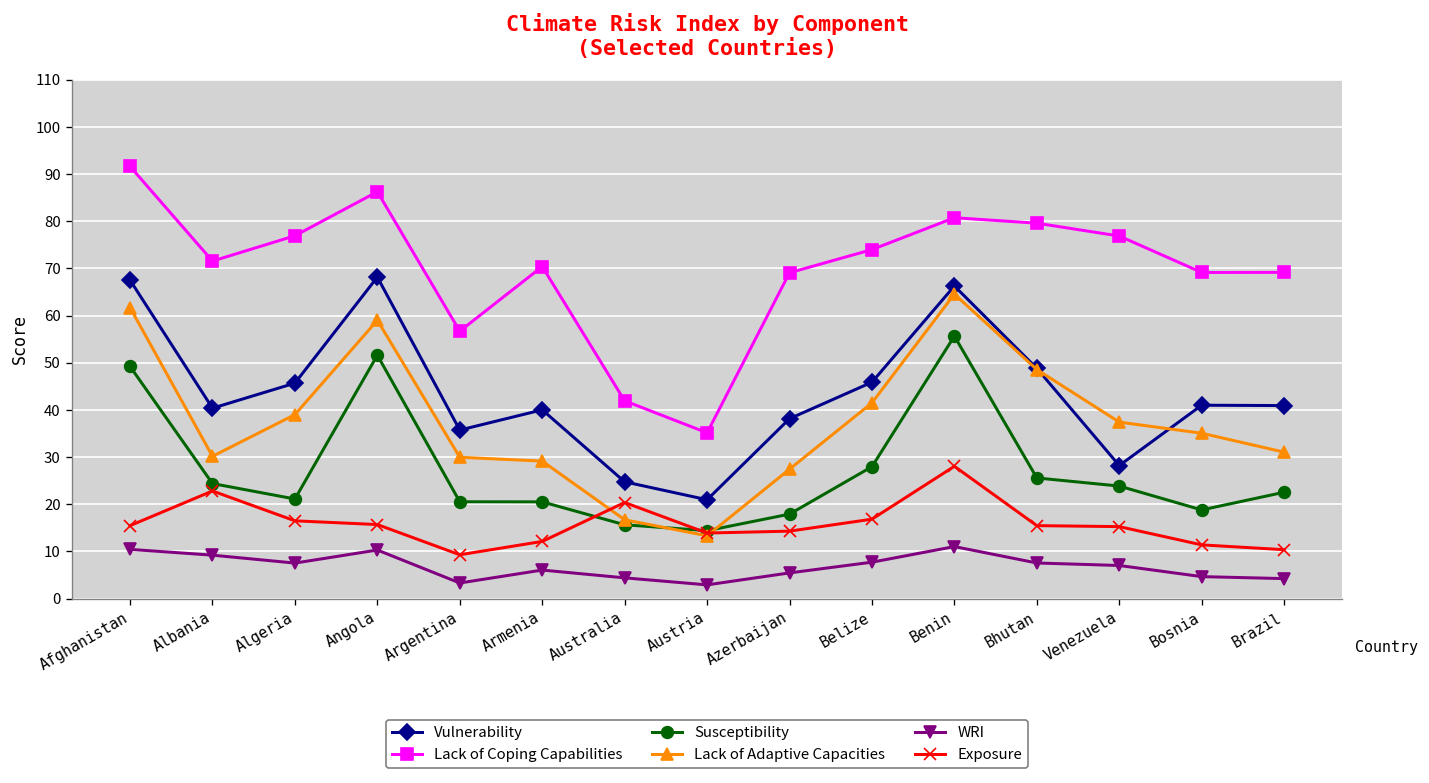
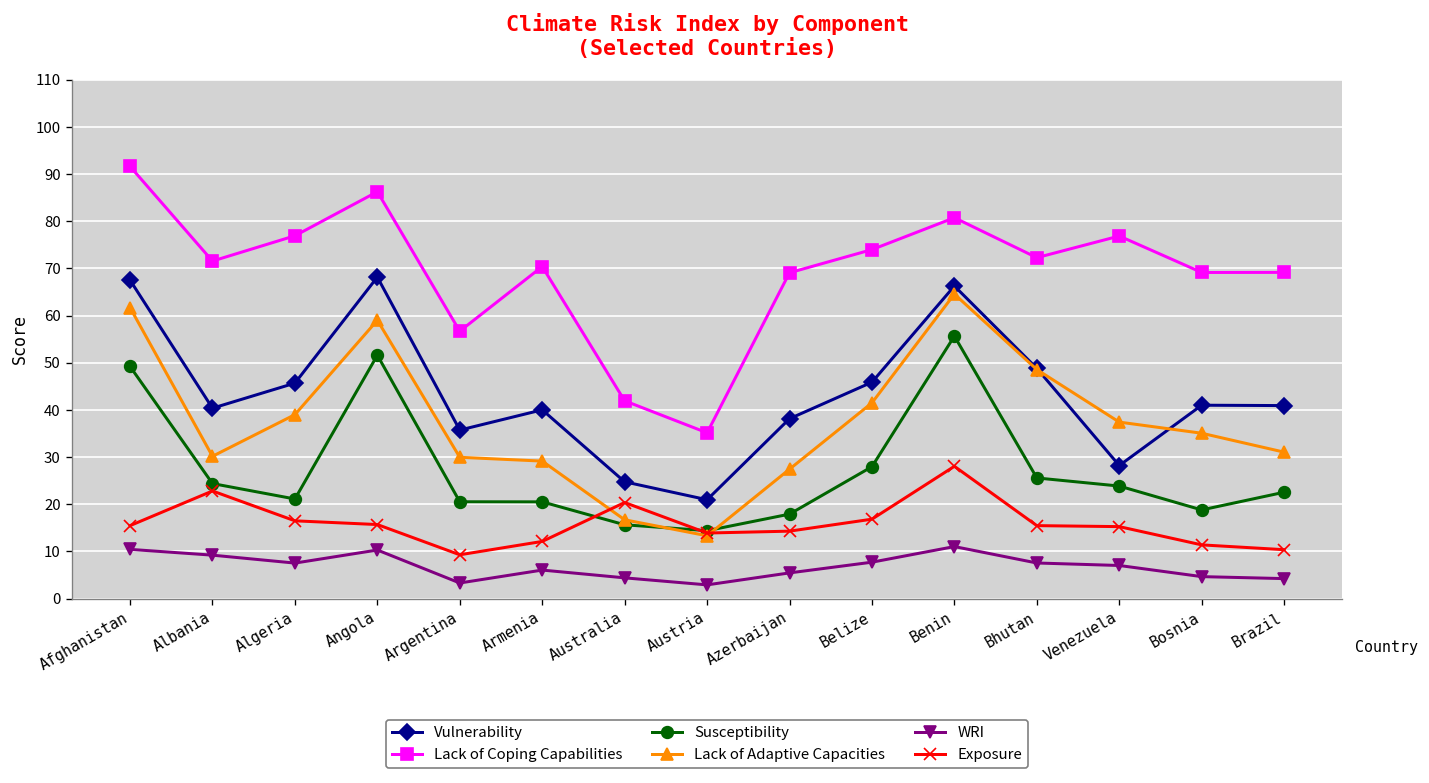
Lack of Coping Capabilities, Bhutan: 80 -> 72
